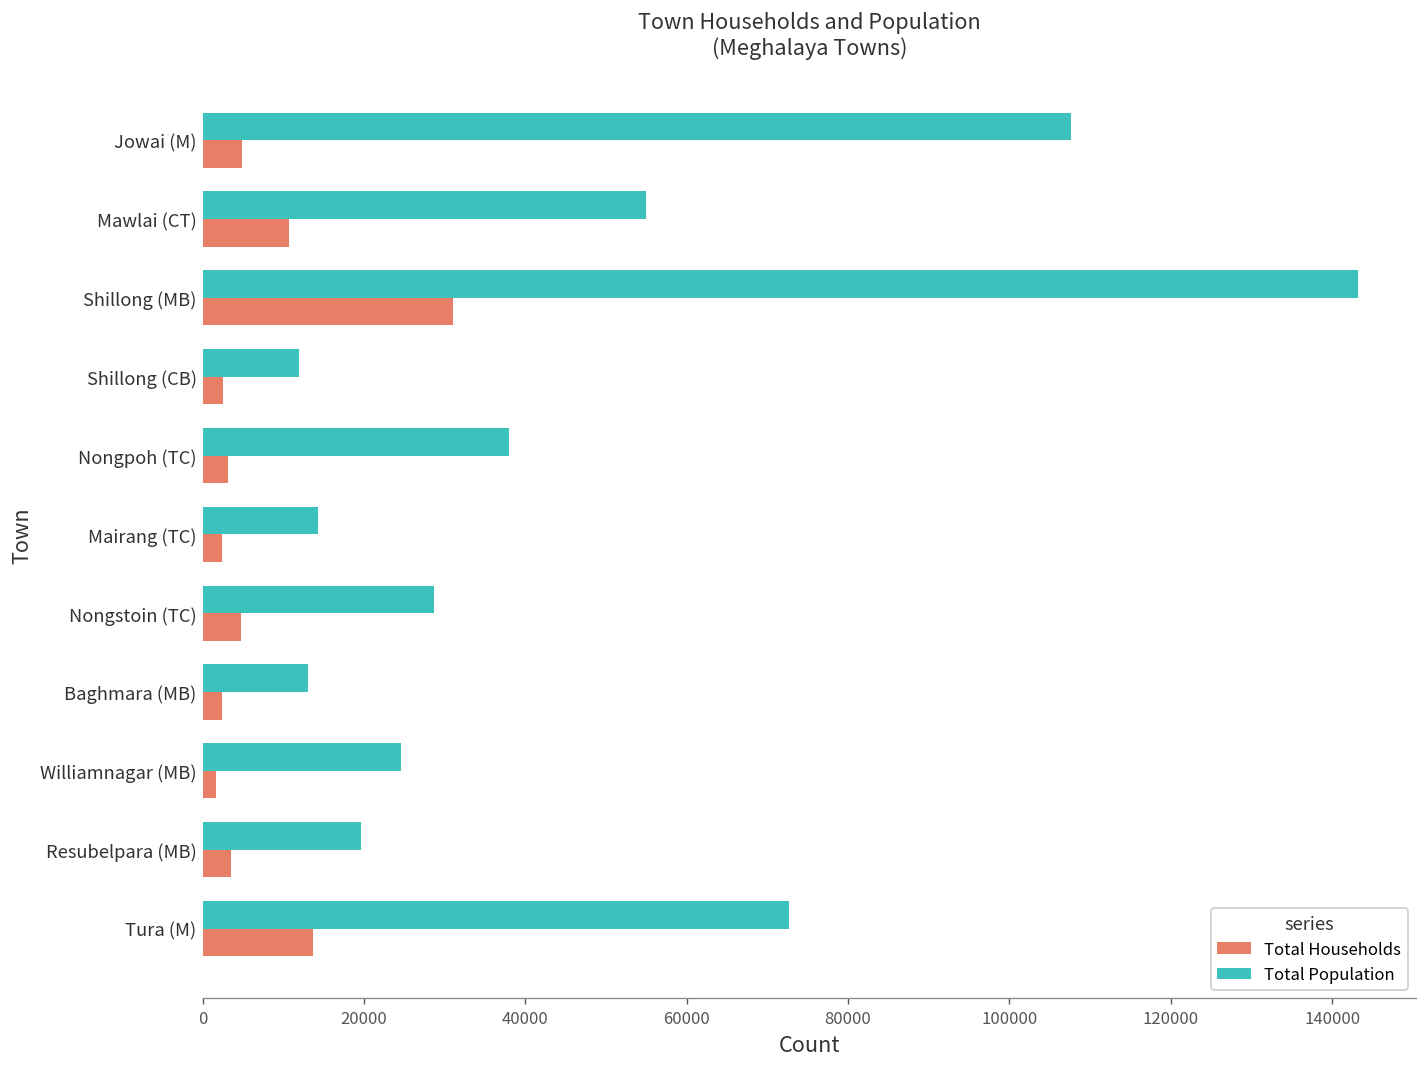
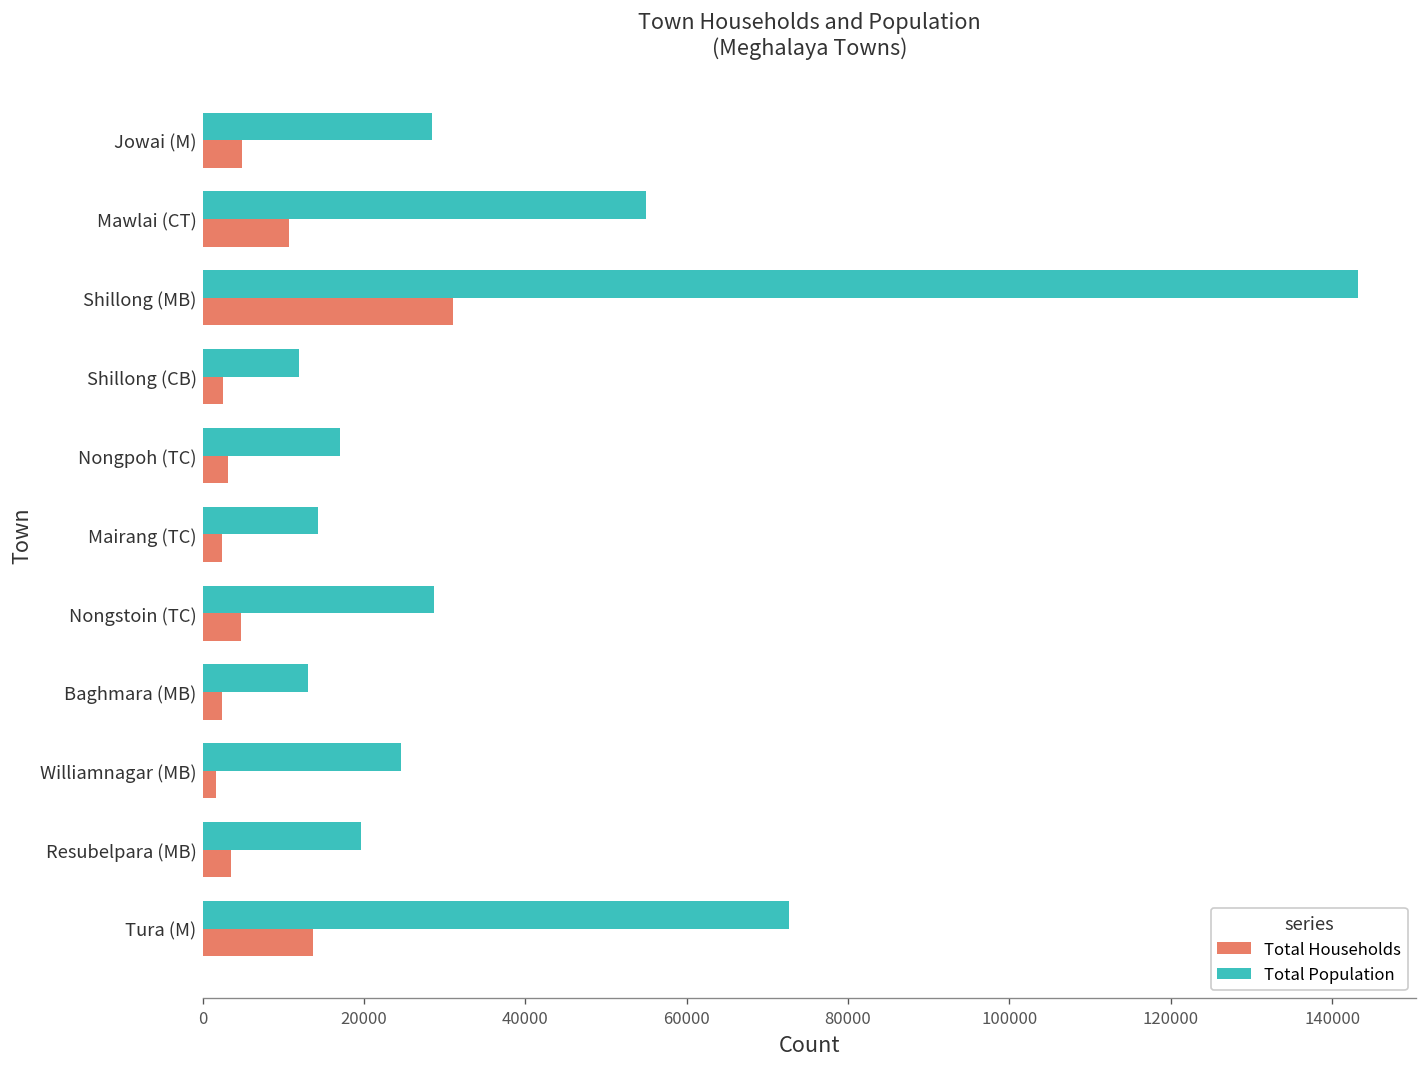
Total Population, Jowai (M): 108000 -> 28000
Total Population, Nongpoh (TC): 38000 -> 17000
